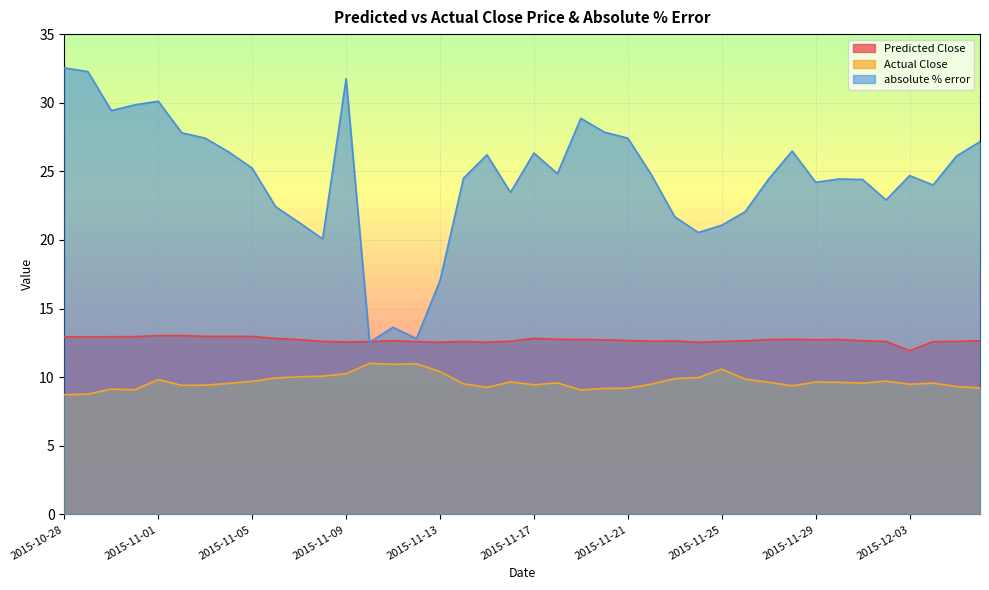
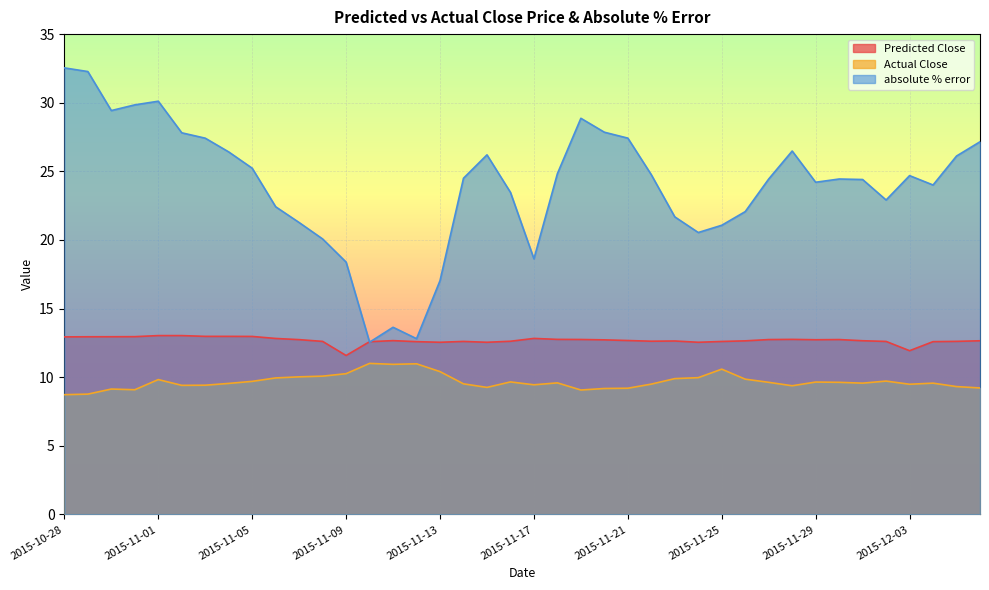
Predicted Close, 2015-11-09: 12.6 -> 11.6
absolute % error, 2015-11-09: 31.8 -> 18.4
absolute % error, 2015-11-17: 26.3 -> 18.6
